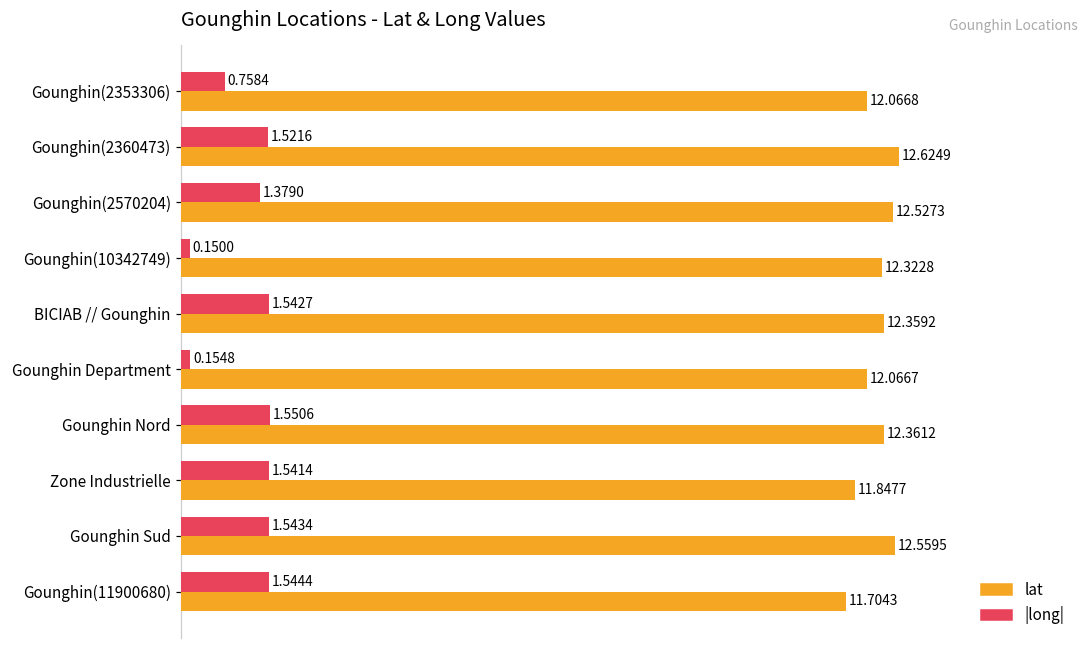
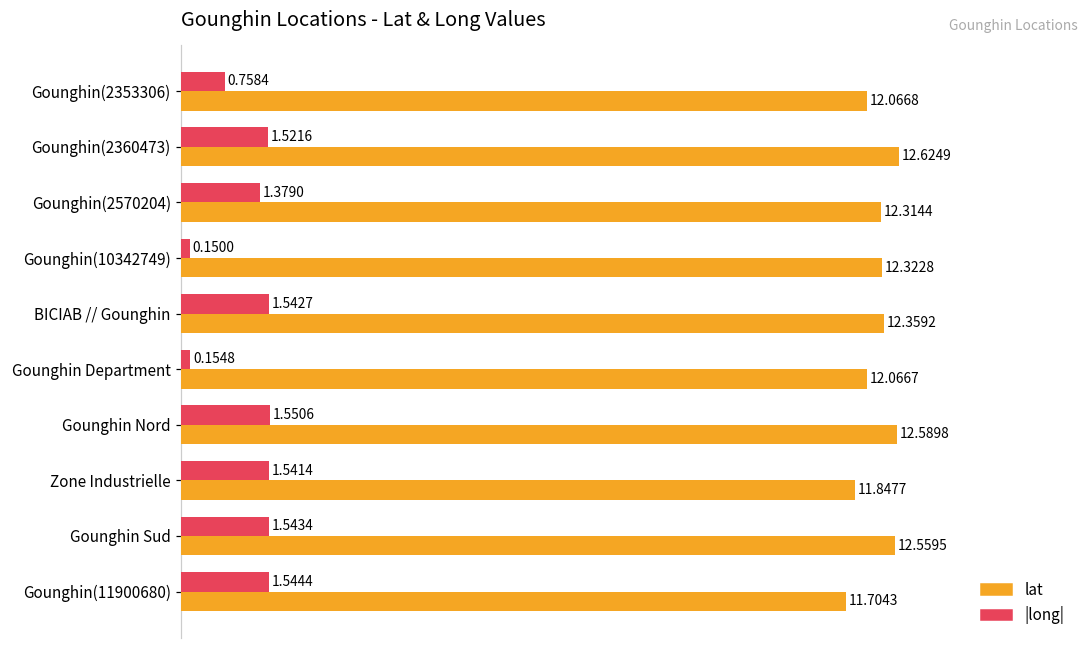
lat, Gounghin(2570204): 12.5273 -> 12.3144
lat, Gounghin Nord: 12.3612 -> 12.5898
